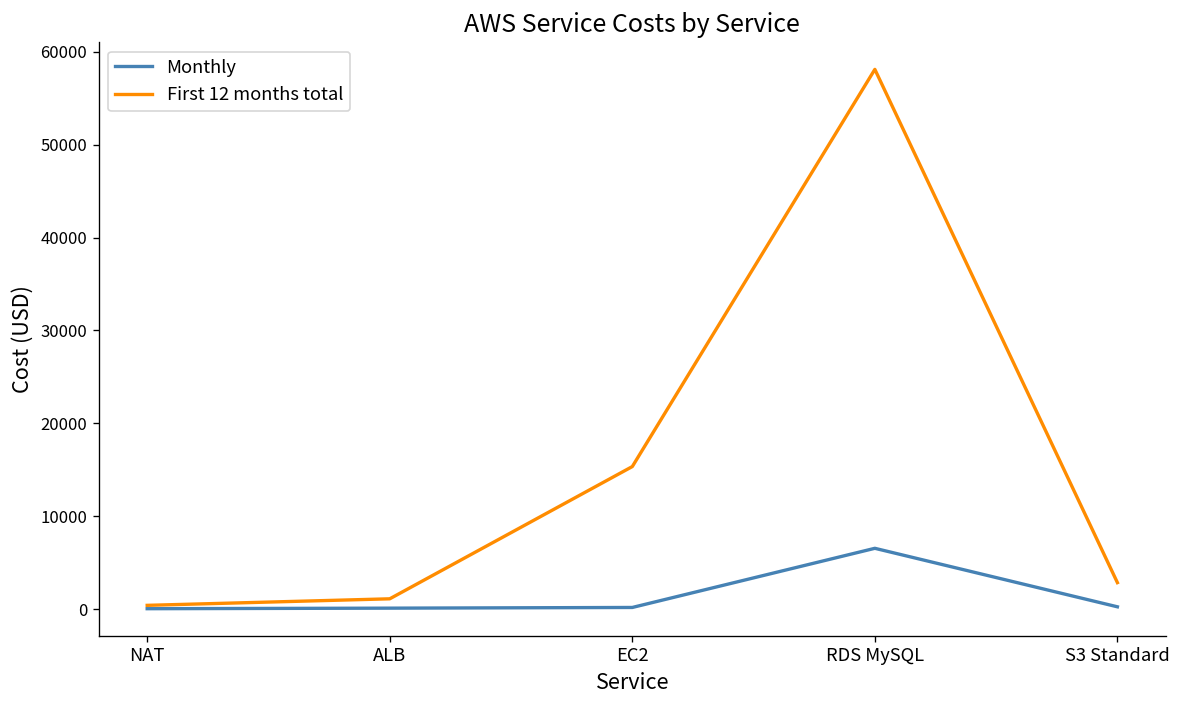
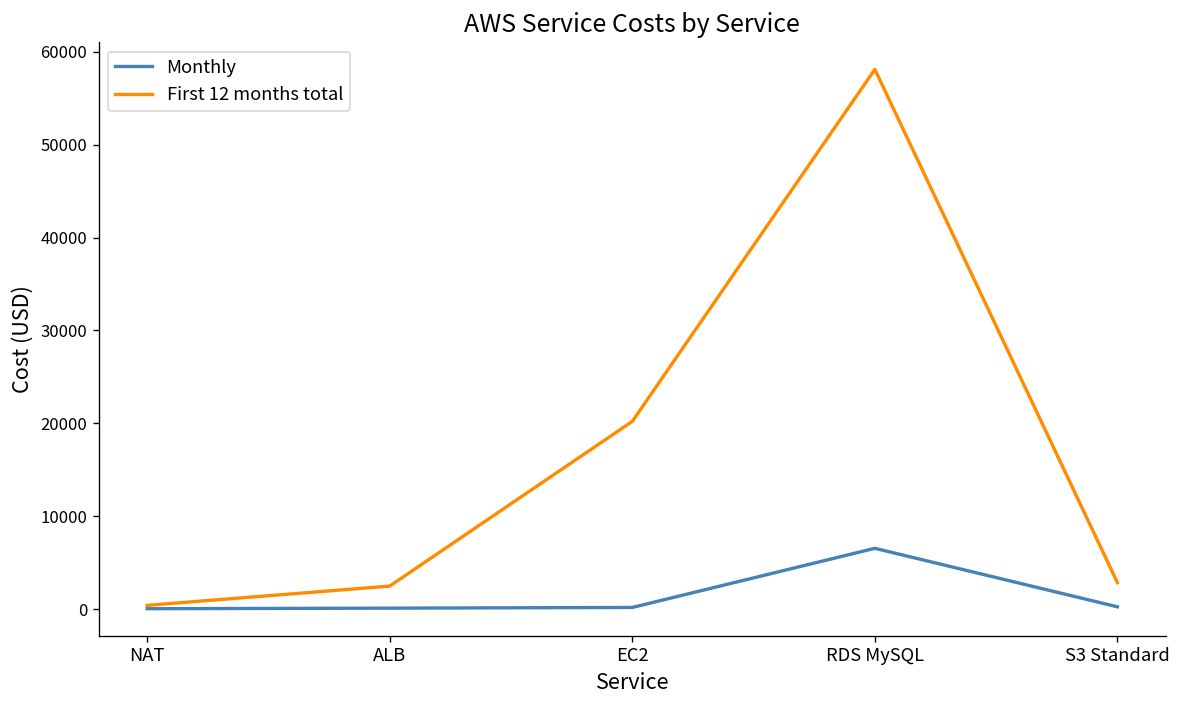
First 12 months total, ALB: 1000 -> 2000
First 12 months total, EC2: 15000 -> 20000
